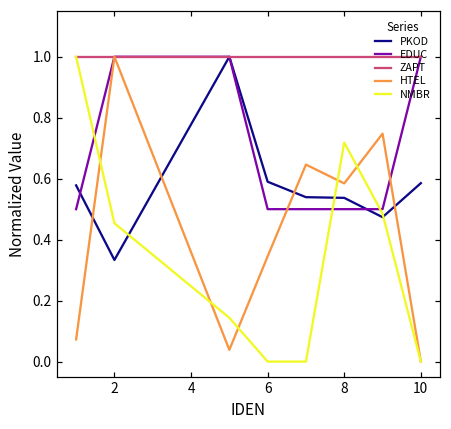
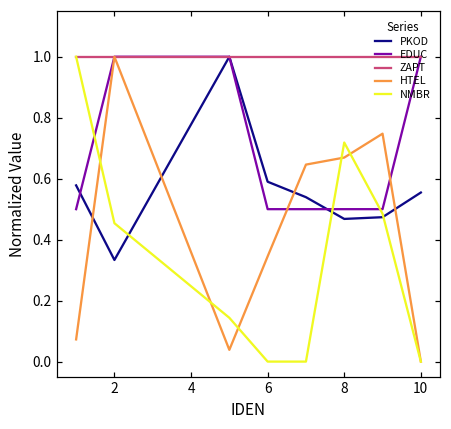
PKOD, 8: 0.54 -> 0.47
HTEL, 8: 0.58 -> 0.67
PKOD, 10: 0.59 -> 0.55
